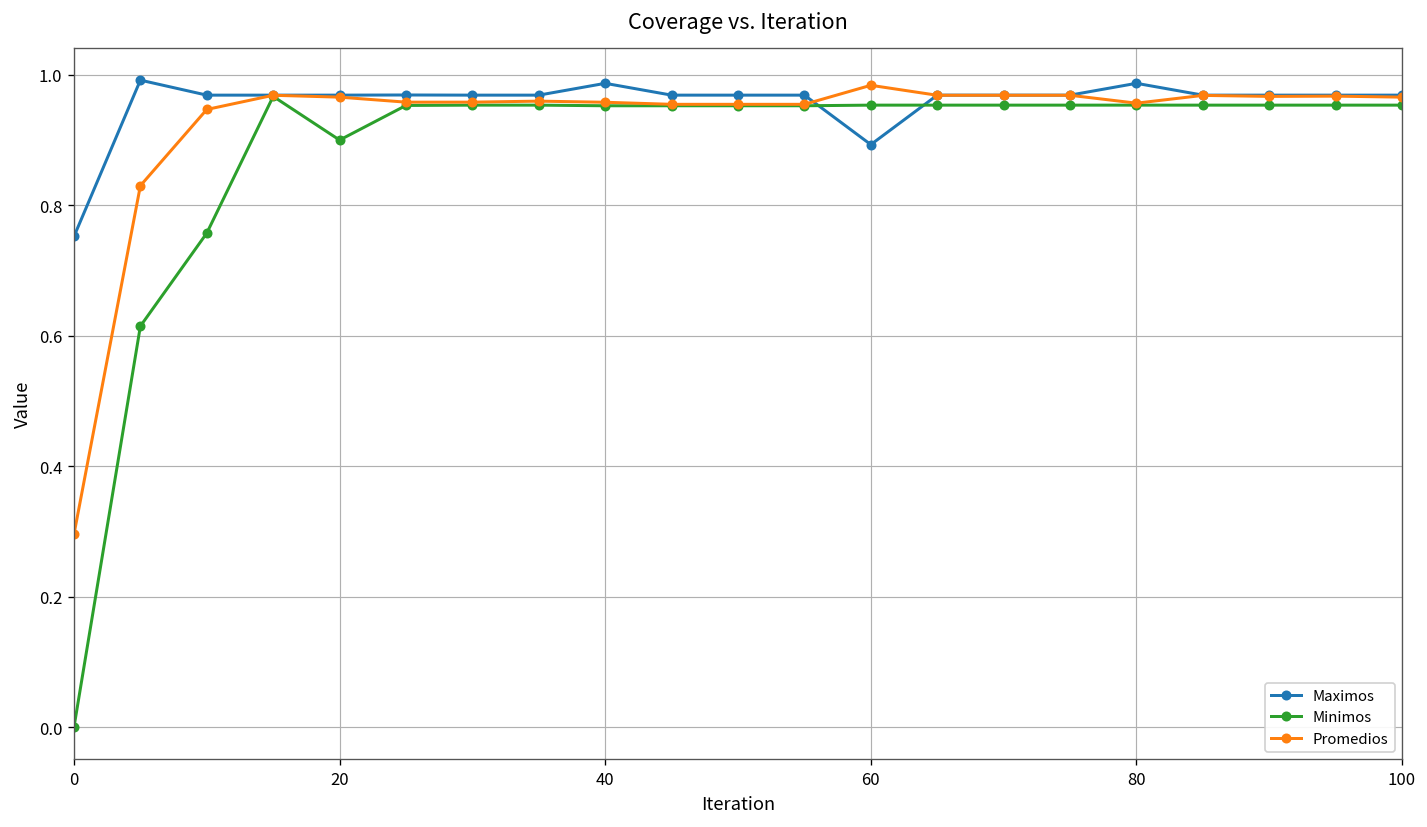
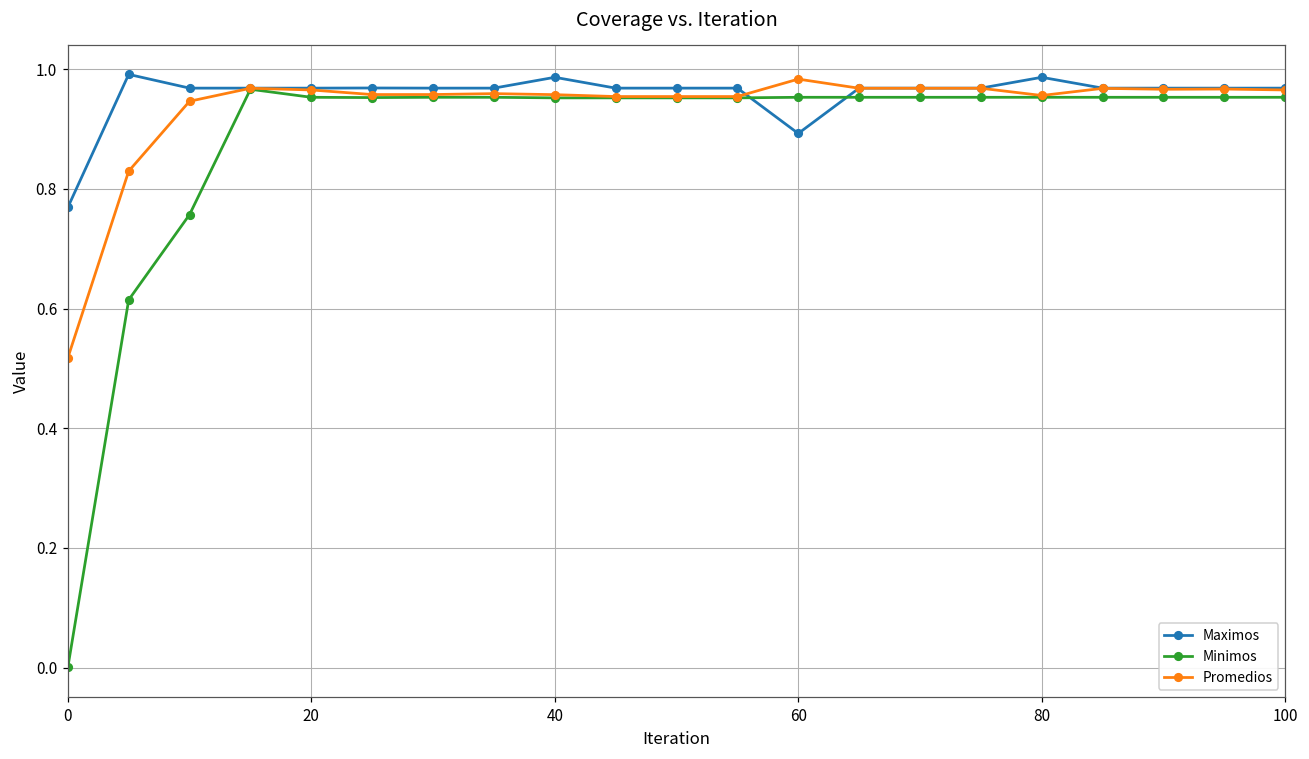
Maximos, 0: 0.75 -> 0.77
Promedios, 0: 0.30 -> 0.52
Minimos, 20: 0.90 -> 0.95
